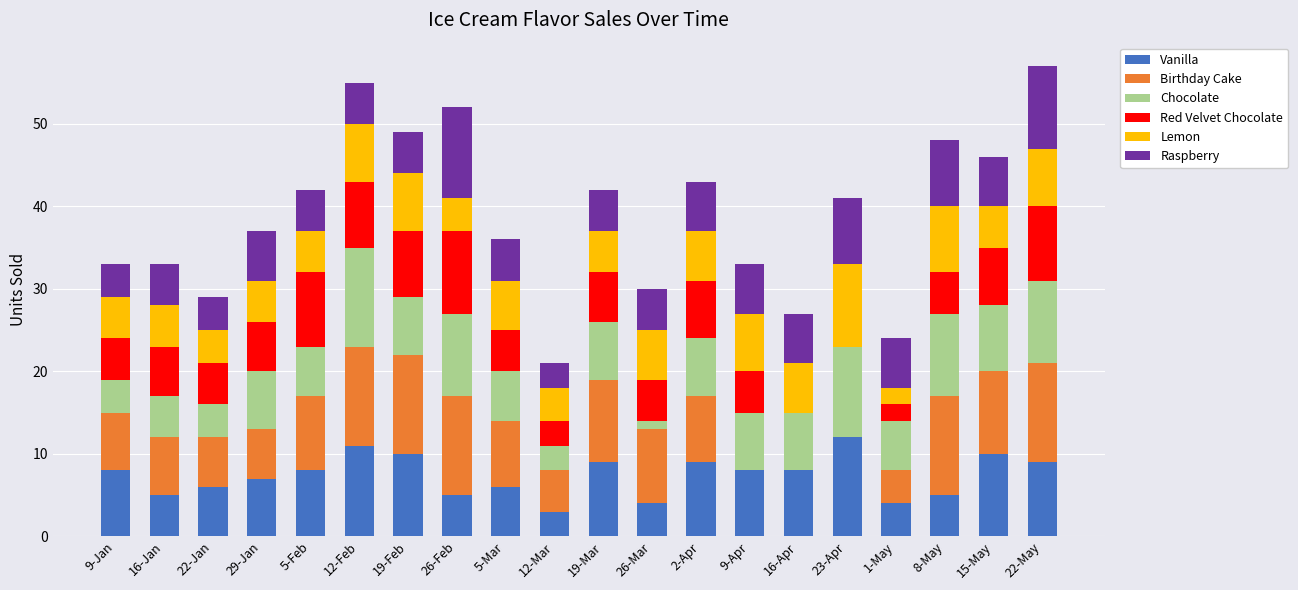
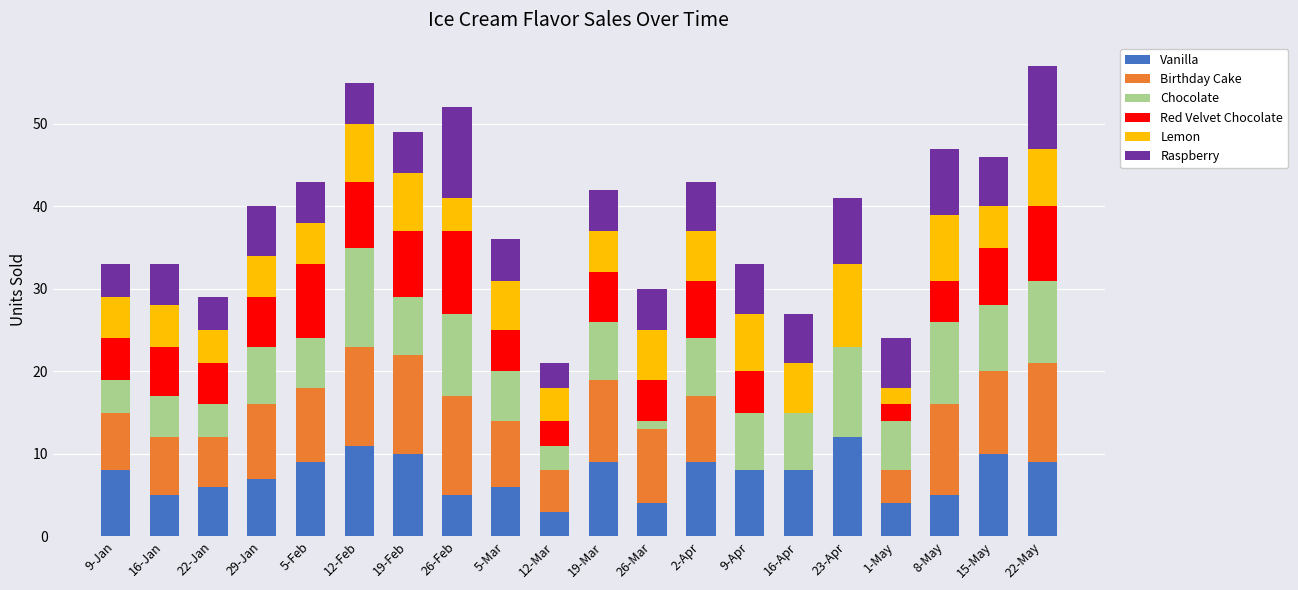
Birthday Cake, 29-Jan: 6 -> 9
Vanilla, 5-Feb: 8 -> 9
Birthday Cake, 8-May: 12 -> 11
